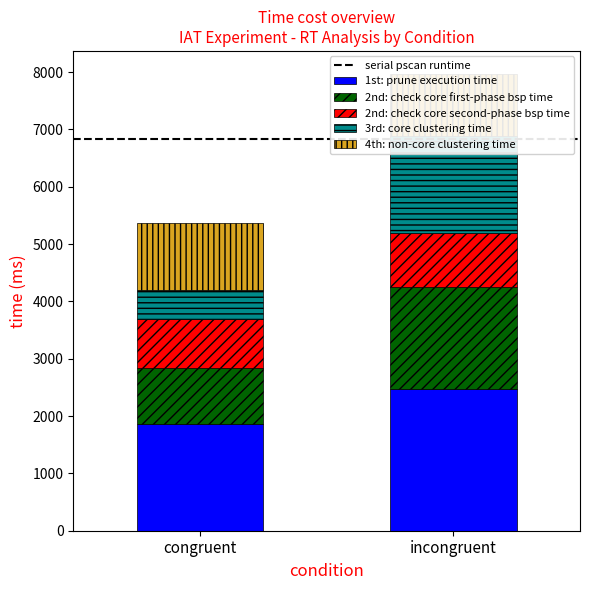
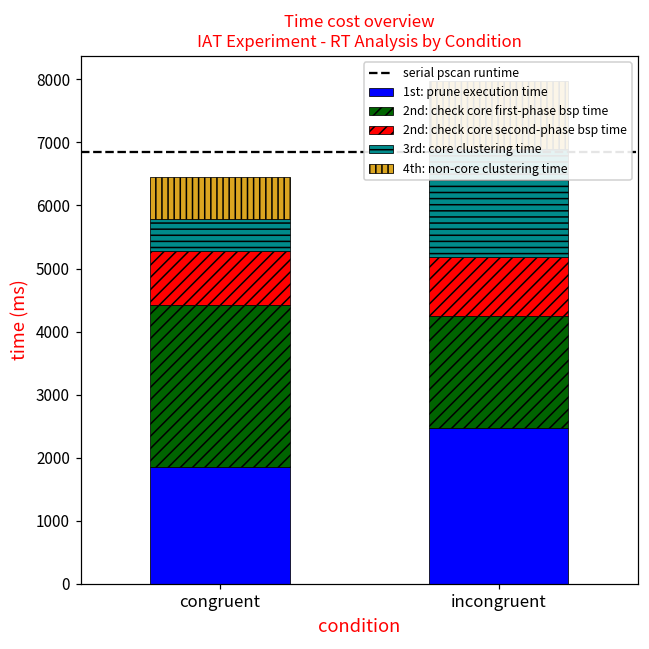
2nd: check core first-phase bsp time, congruent: 1000 -> 2600
4th: non-core clustering time, congruent: 1200 -> 700
